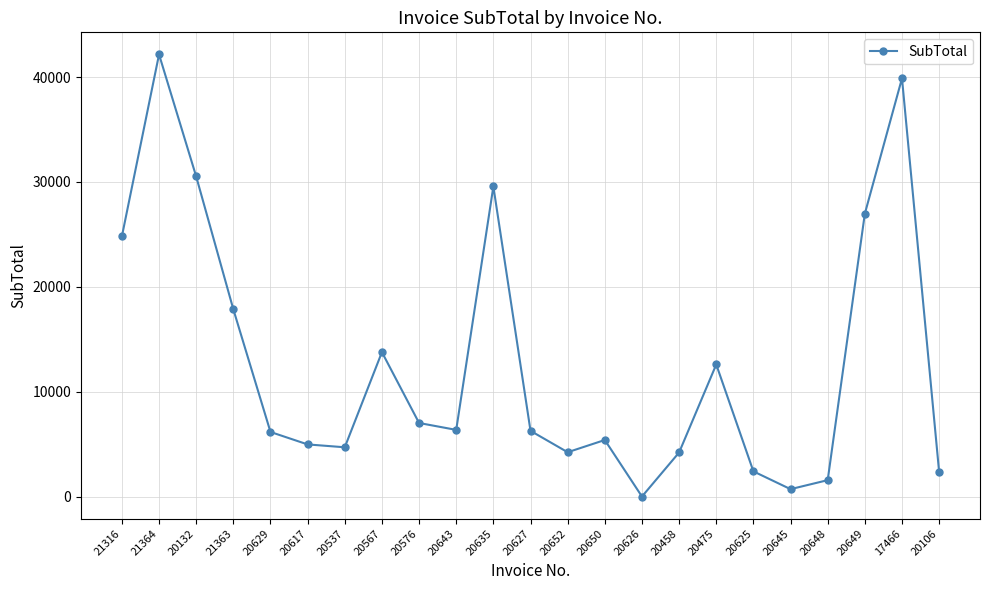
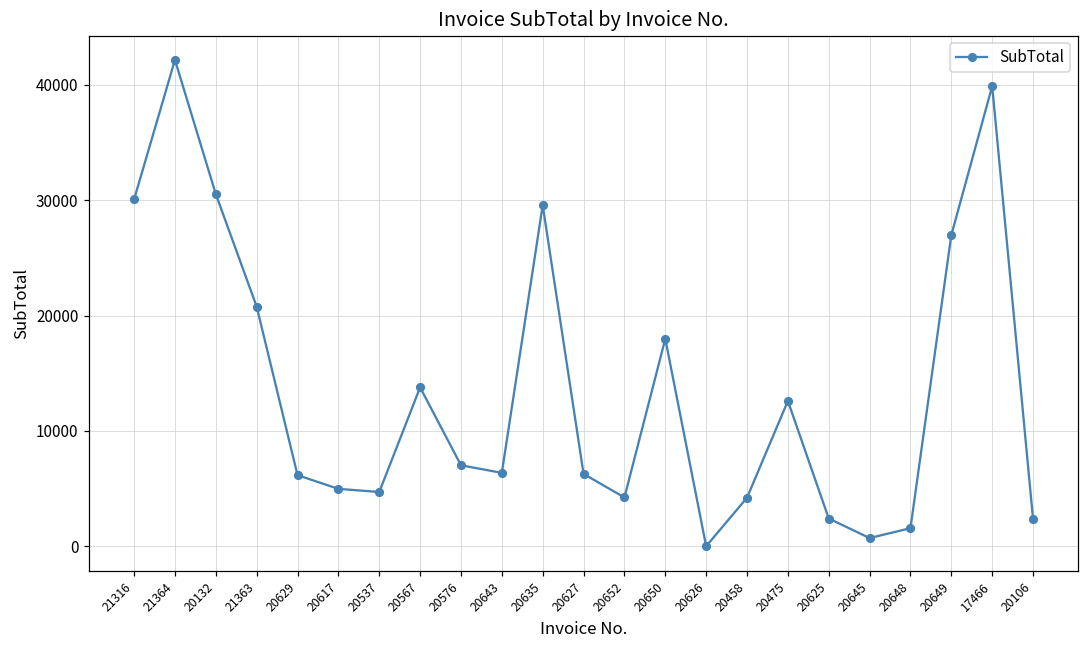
21316: 24800 -> 30100
21363: 17900 -> 20800
20650: 5400 -> 18000
